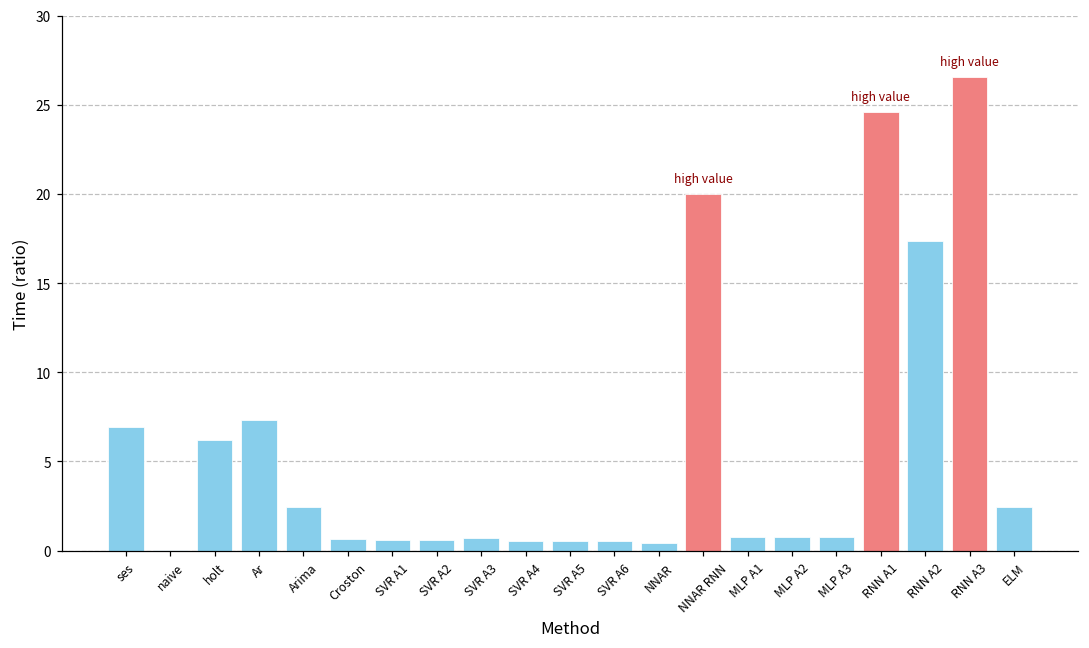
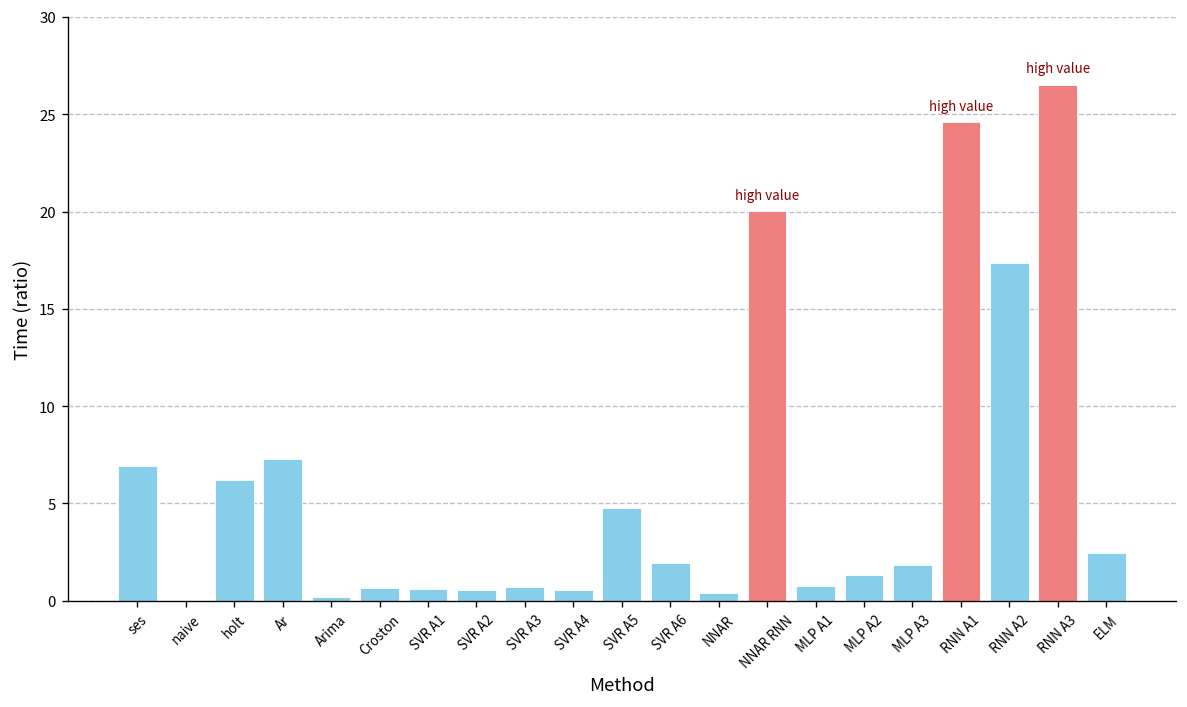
Arima: 2.4 -> 0.2
SVR A5: 0.6 -> 4.8
SVR A6: 0.6 -> 1.9
MLP A2: 0.8 -> 1.3
MLP A3: 0.8 -> 1.8
